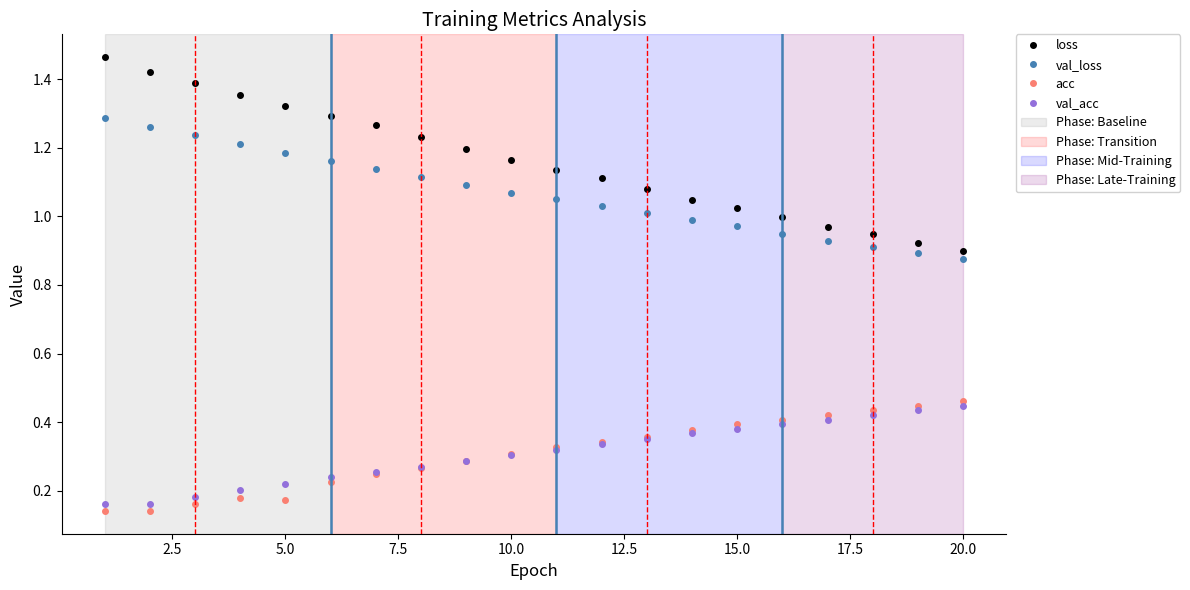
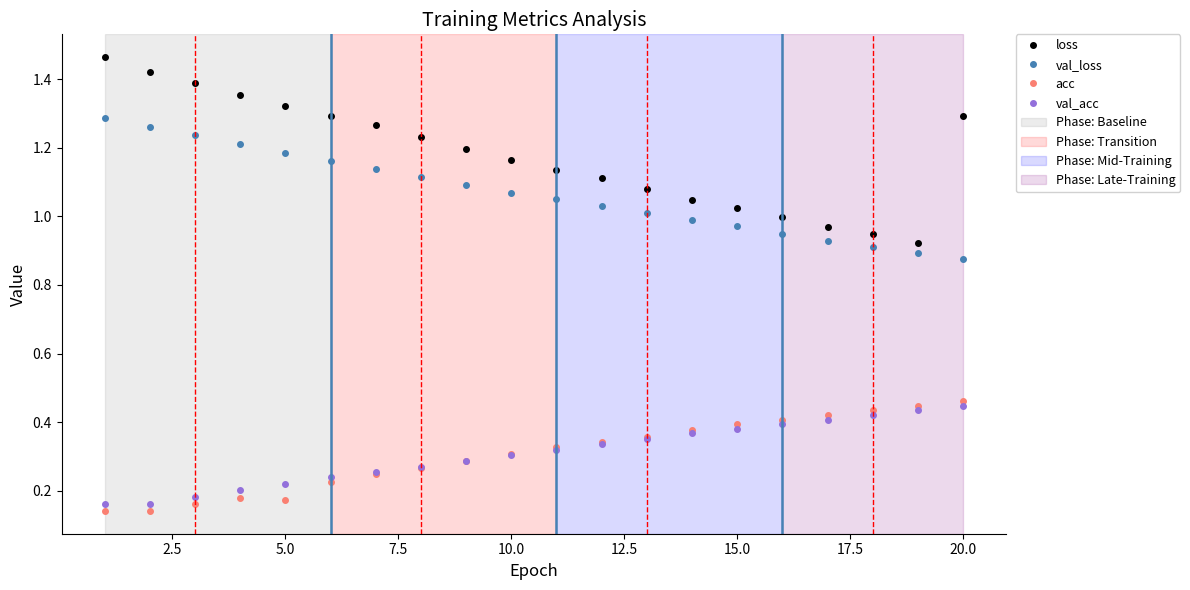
loss, 20.0: 0.90 -> 1.29
